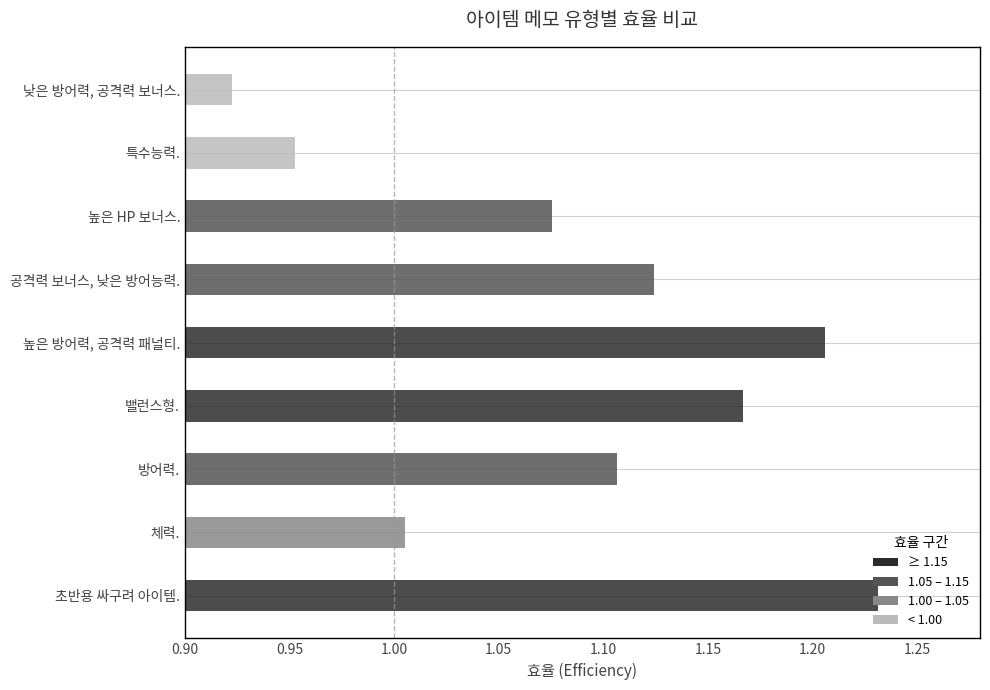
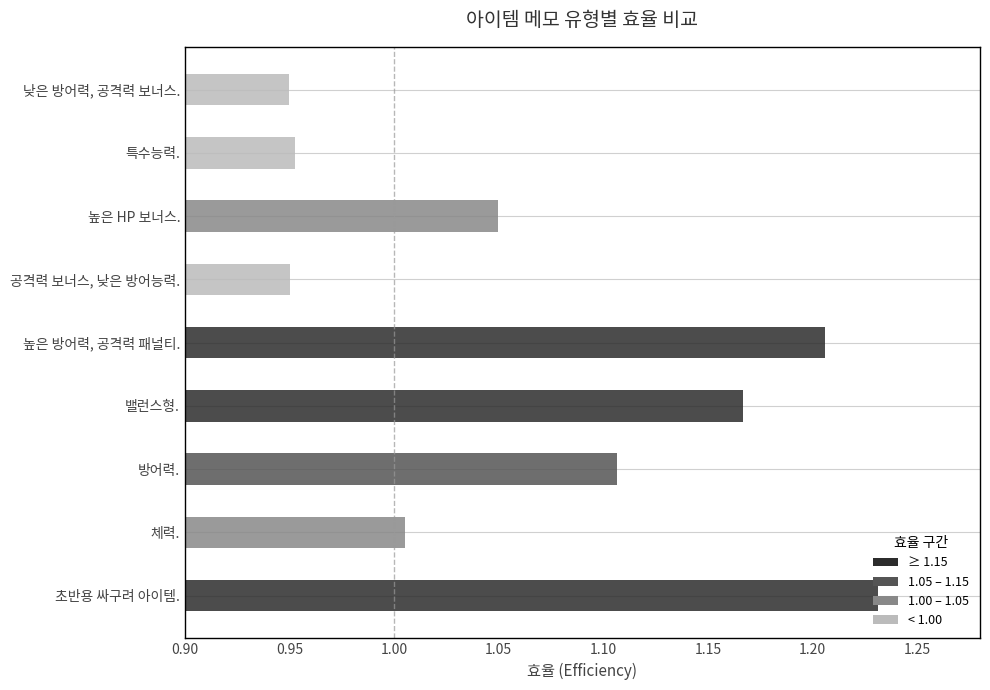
낮은 방어력, 공격력 보너스.: 0.922 -> 0.950
높은 HP 보너스.: 1.076 -> 1.049
공격력 보너스, 낮은 방어능력.: 1.124 -> 0.950
